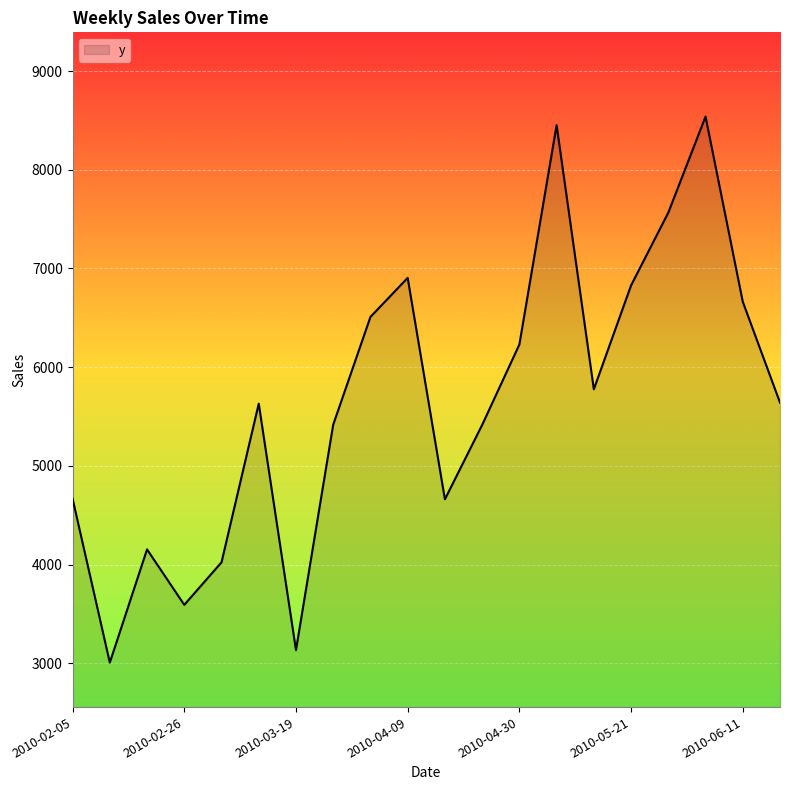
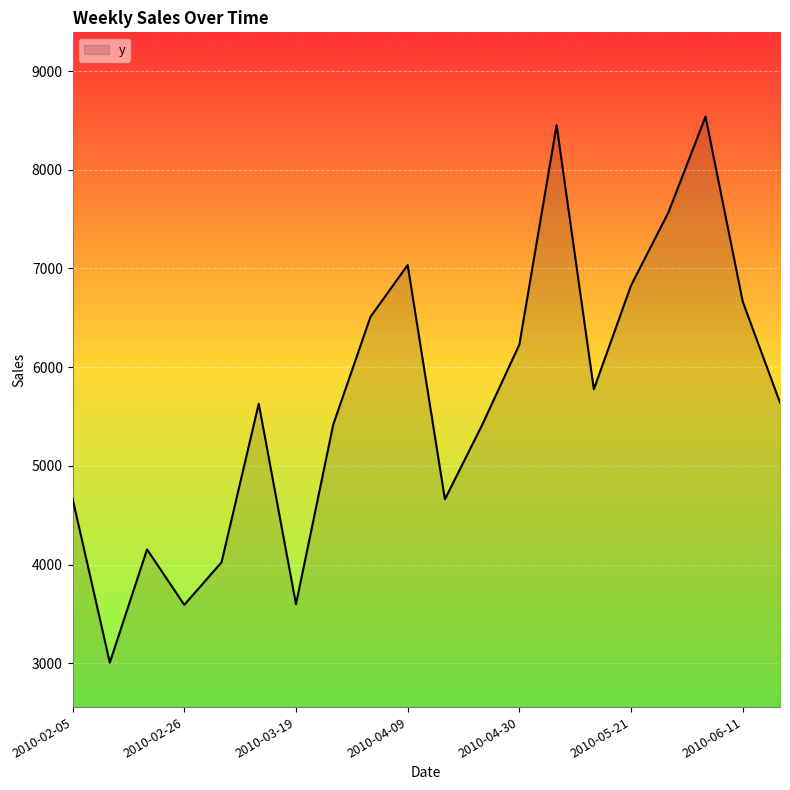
2010-03-19: 3100 -> 3600
2010-04-09: 6900 -> 7000
